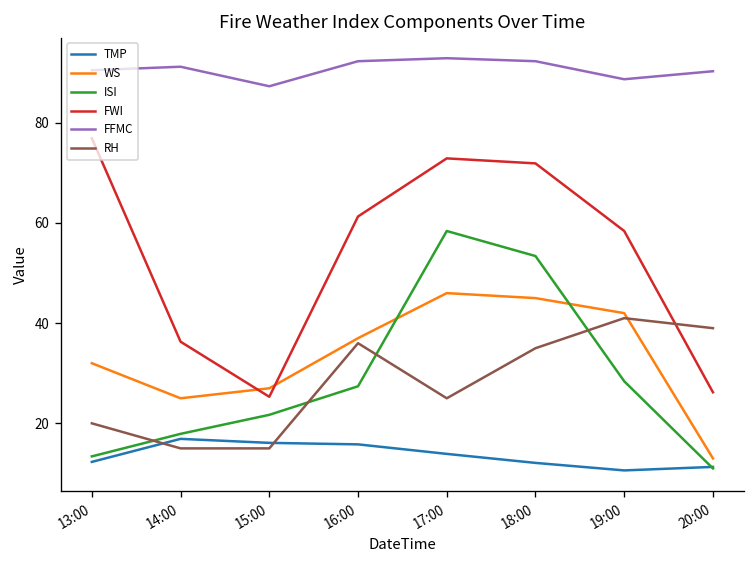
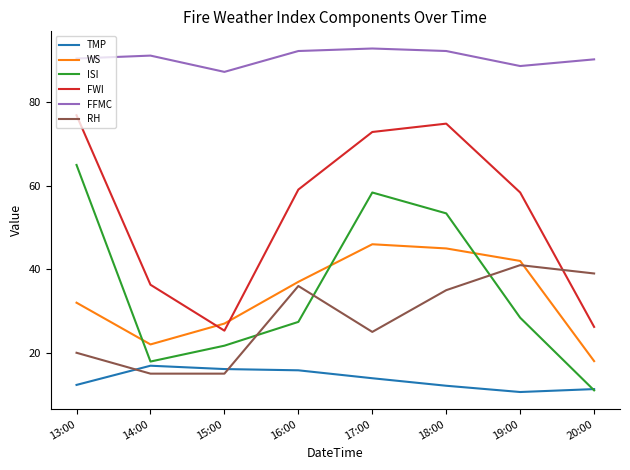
ISI, 13:00: 13 -> 65
WS, 14:00: 25 -> 22
FWI, 16:00: 61 -> 59
FWI, 18:00: 72 -> 75
WS, 20:00: 13 -> 18
